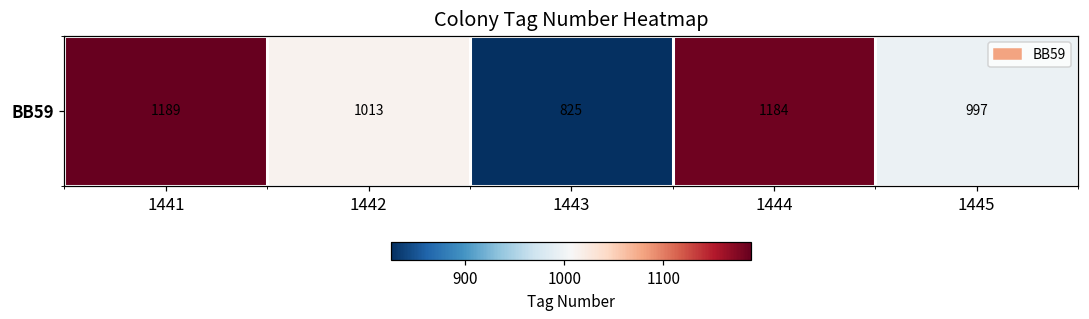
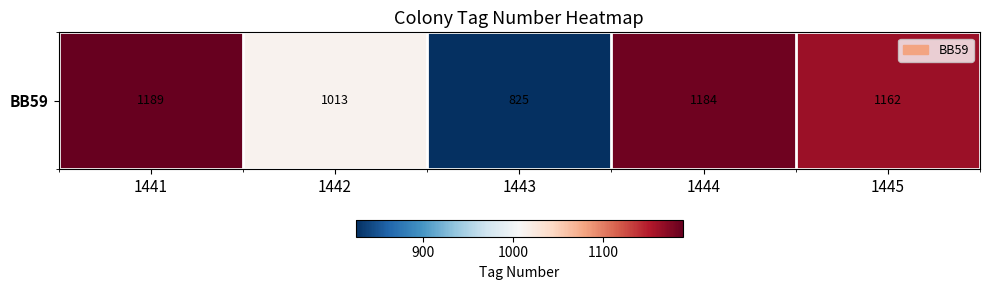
BB59, 1445: 997 -> 1162
